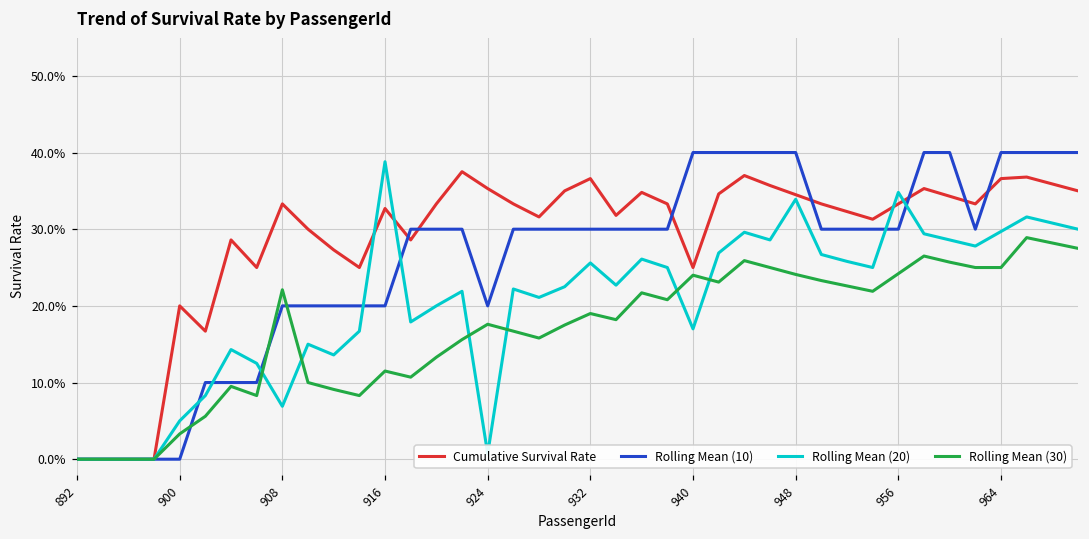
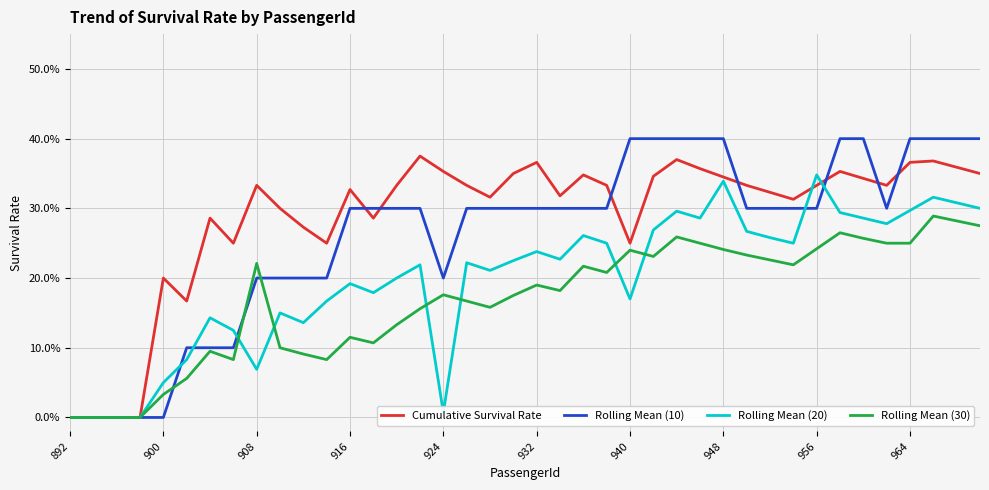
Rolling Mean (10), 916: 20% -> 30%
Rolling Mean (20), 916: 39% -> 19%
Rolling Mean (20), 932: 26% -> 24%
